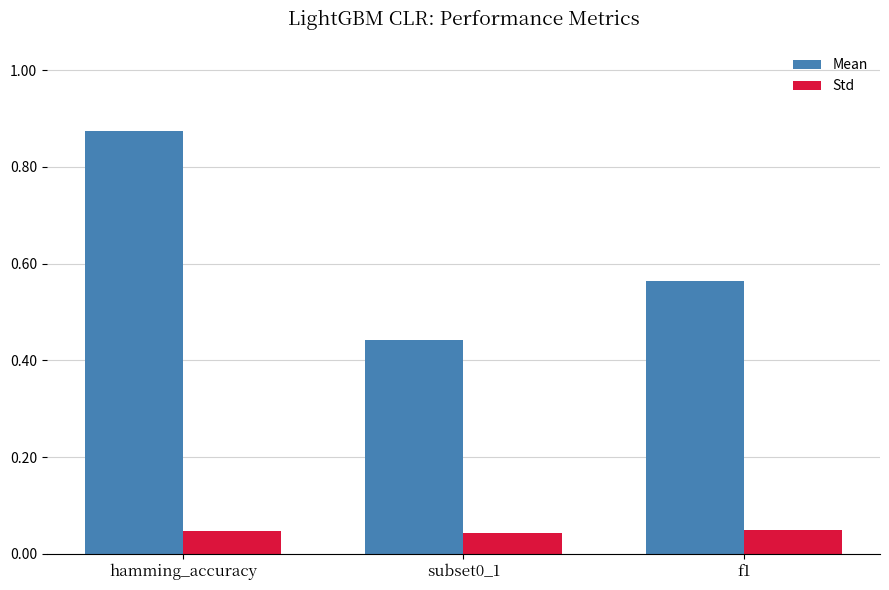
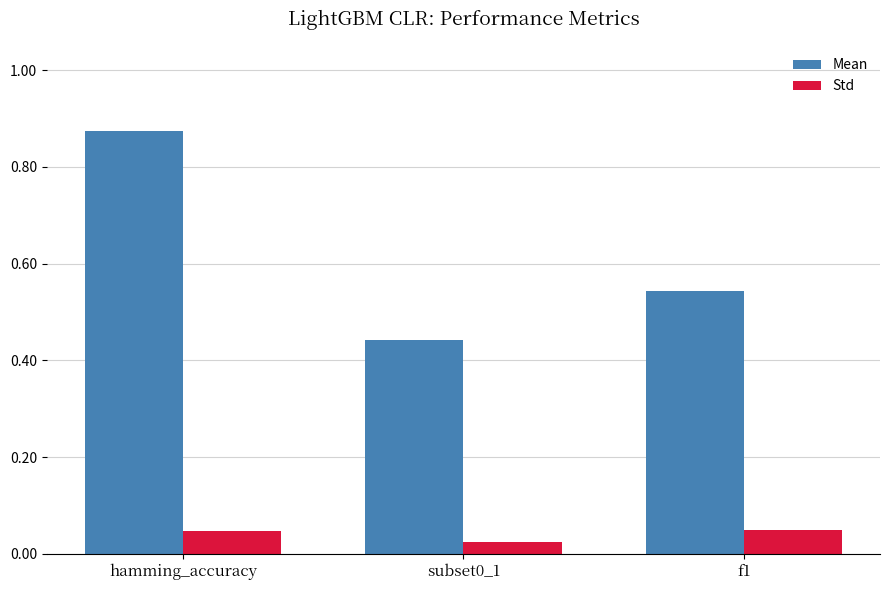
Std, subset0_1: 0.04 -> 0.02
Mean, f1: 0.56 -> 0.54
